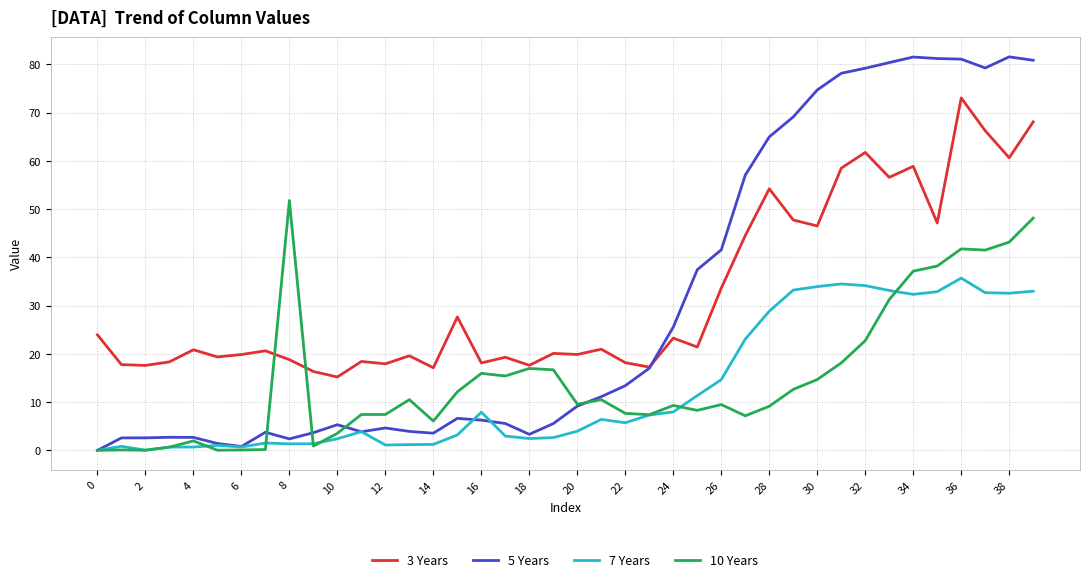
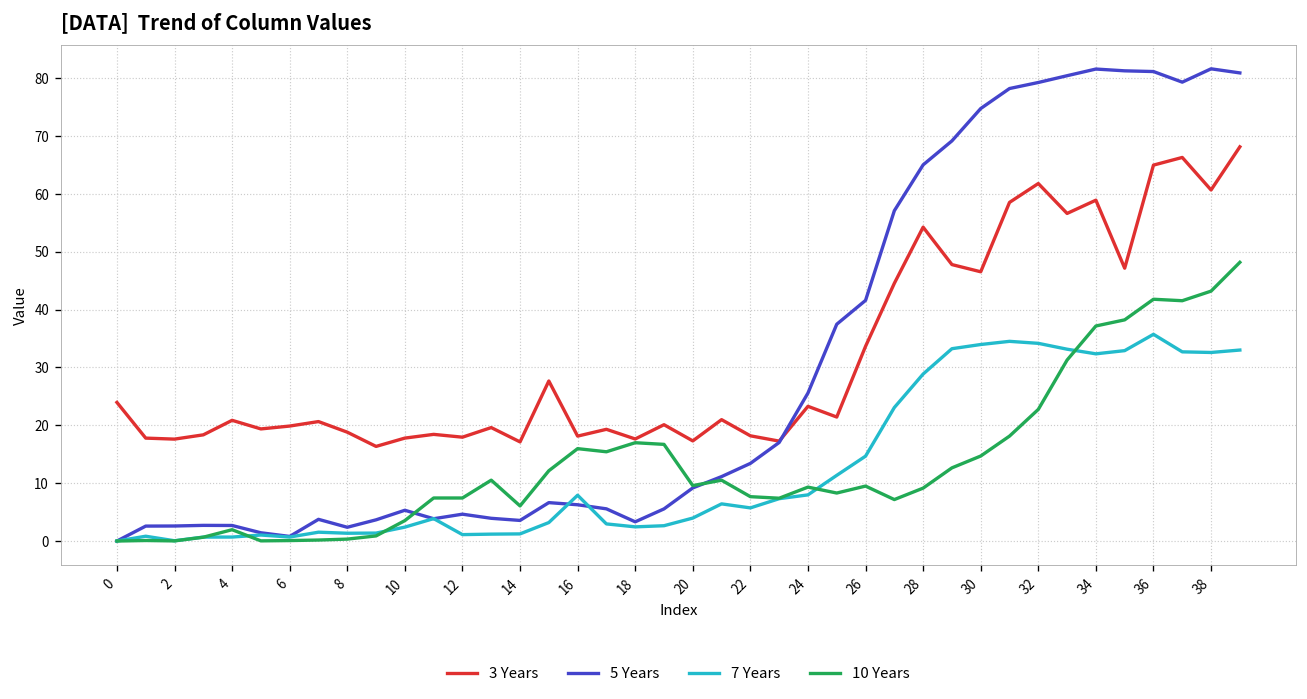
10 Years, 8: 52 -> 0
3 Years, 10: 15 -> 18
3 Years, 20: 20 -> 17
3 Years, 36: 73 -> 65
